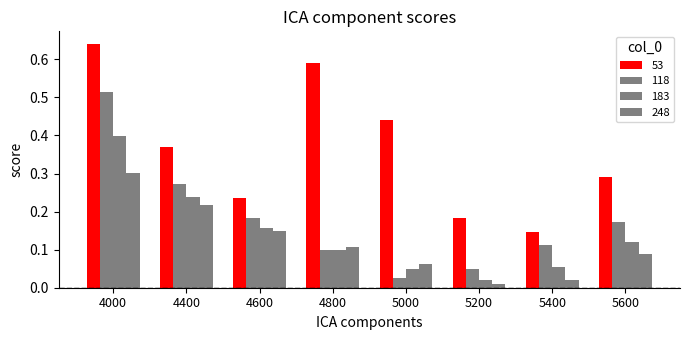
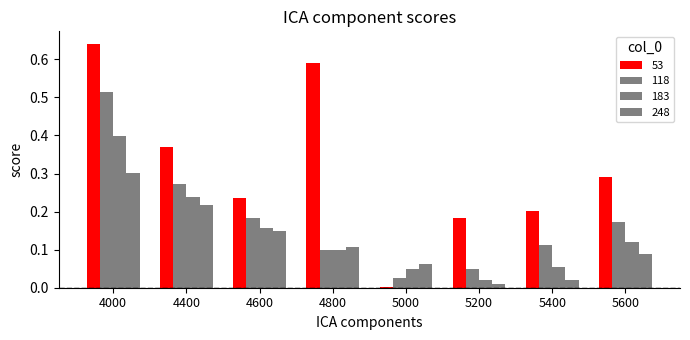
53, 5000: 0.44 -> 0.00
53, 5400: 0.15 -> 0.20
